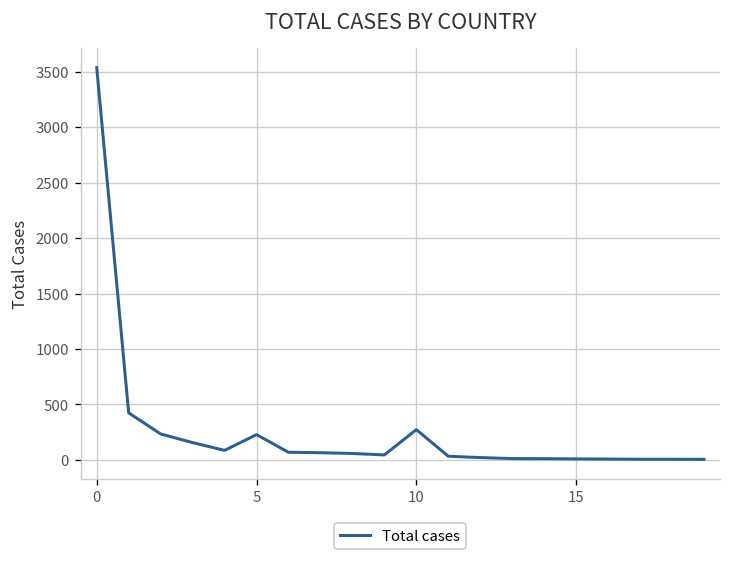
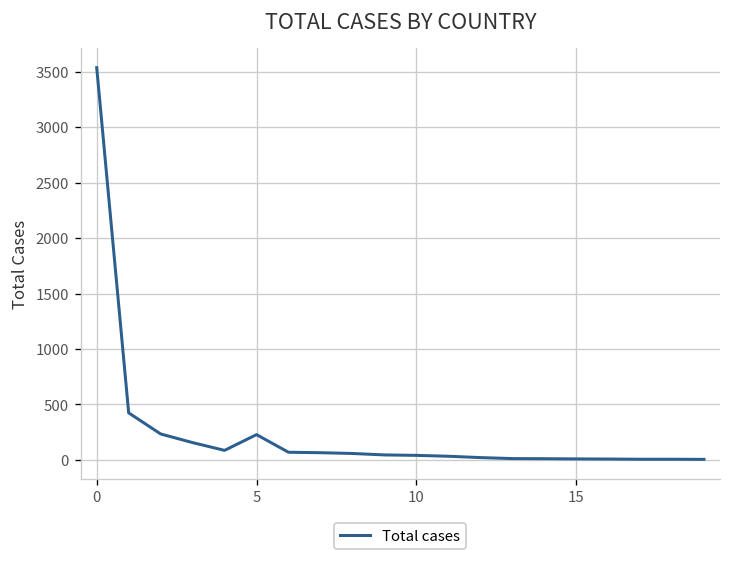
10: 300 -> 0
